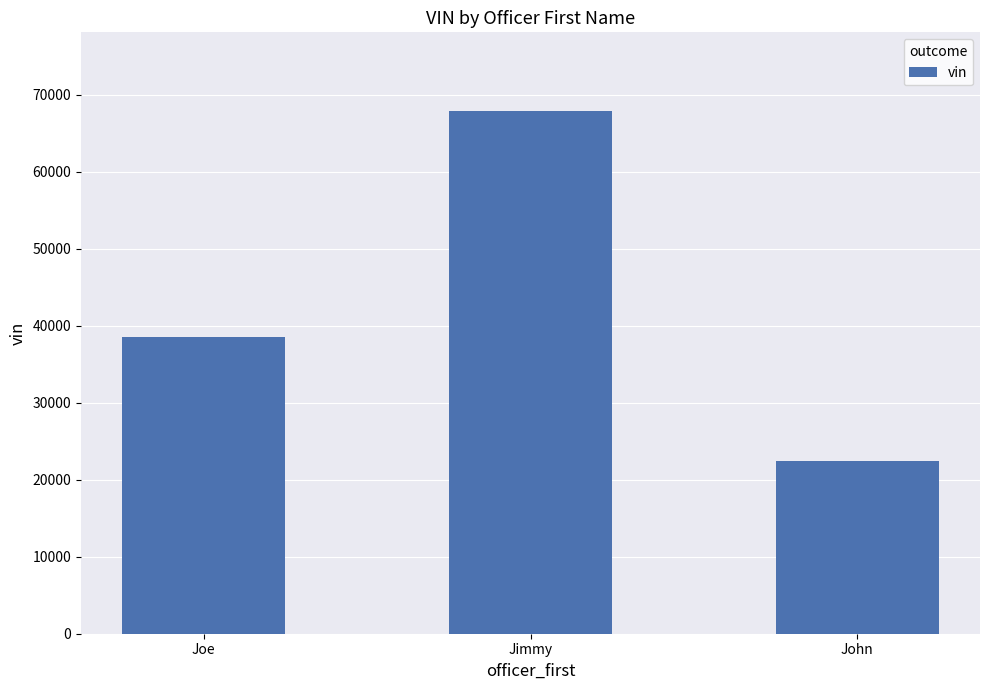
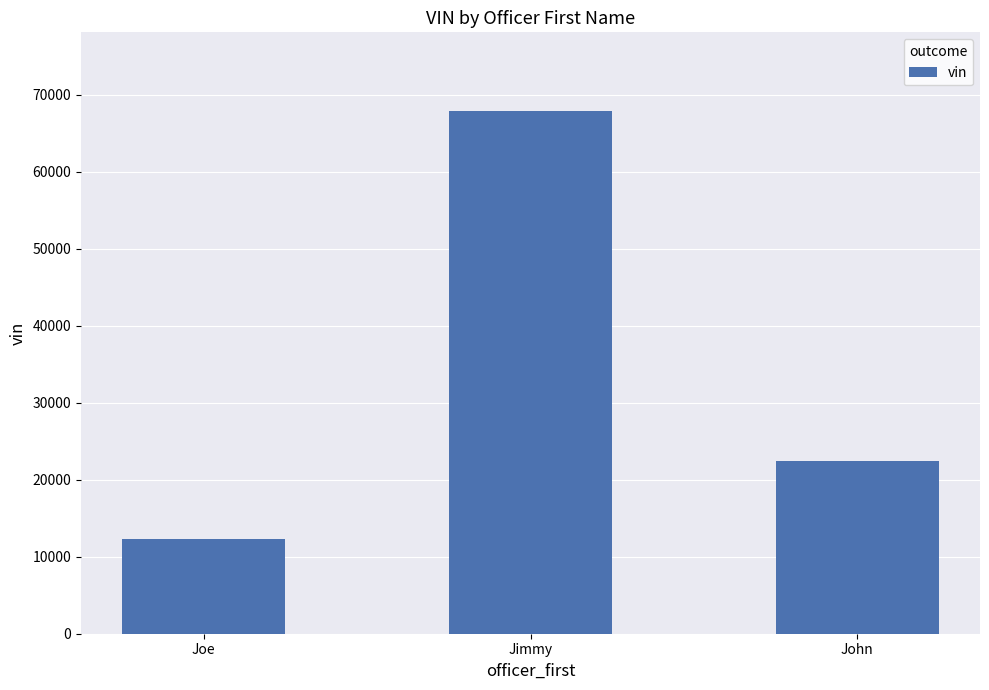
Joe: 38000 -> 12000
